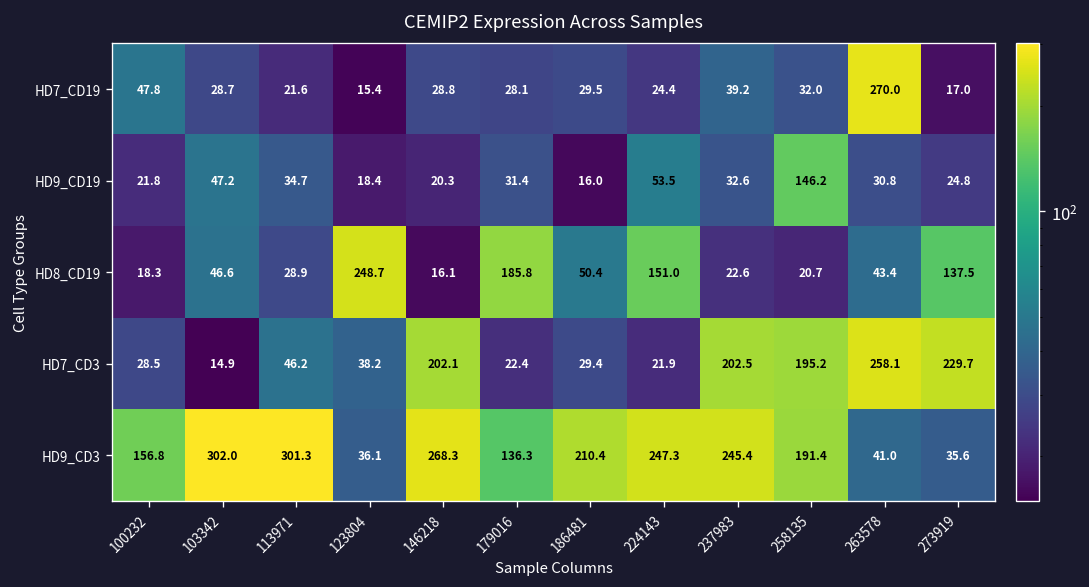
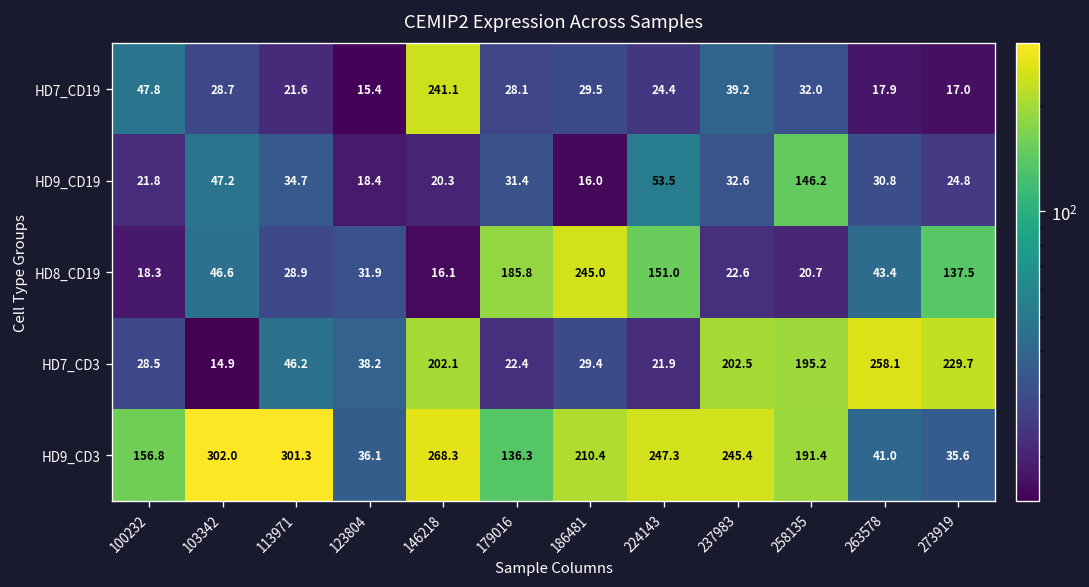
HD7_CD19, 146218: 28.8 -> 241.1
HD7_CD19, 263578: 270.0 -> 17.9
HD8_CD19, 123804: 248.7 -> 31.9
HD8_CD19, 186481: 50.4 -> 245.0
